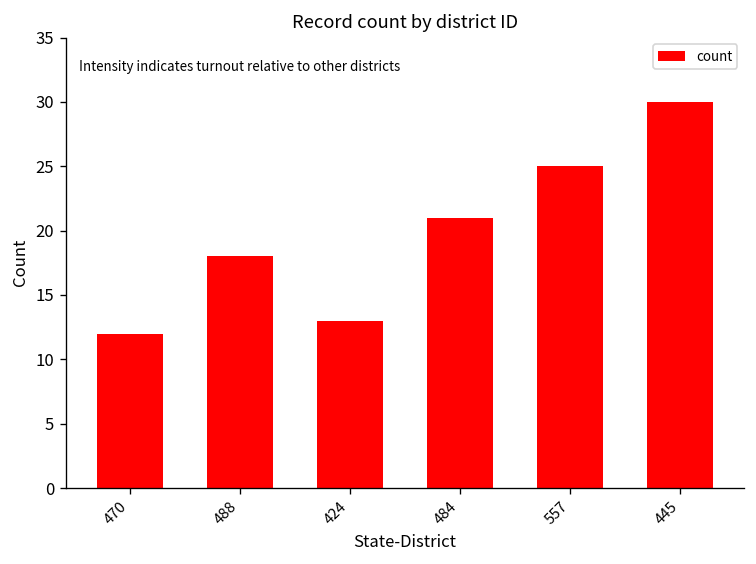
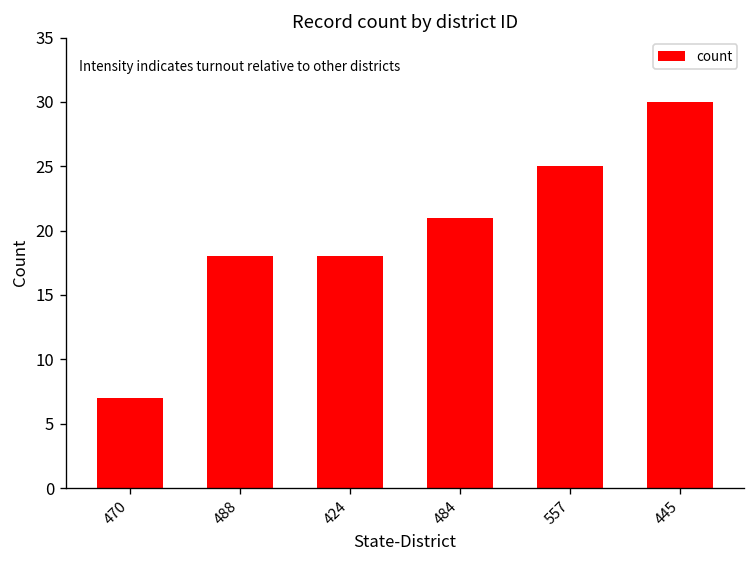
470: 12 -> 7
424: 13 -> 18
